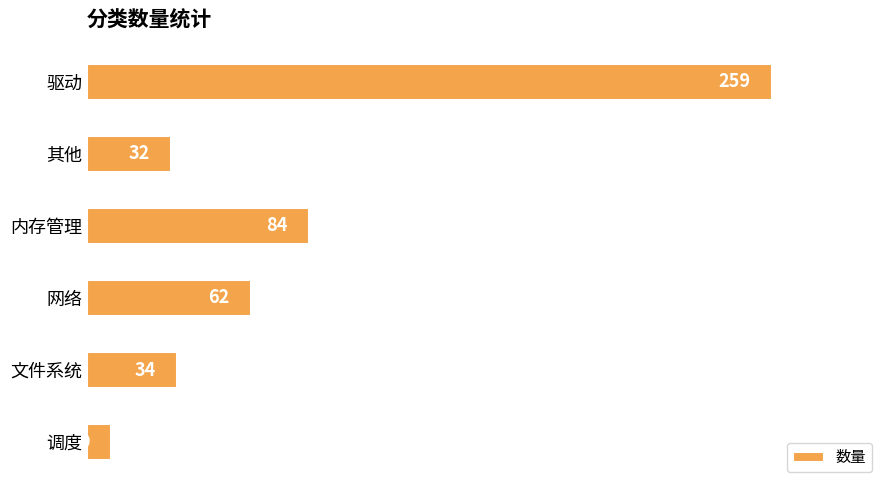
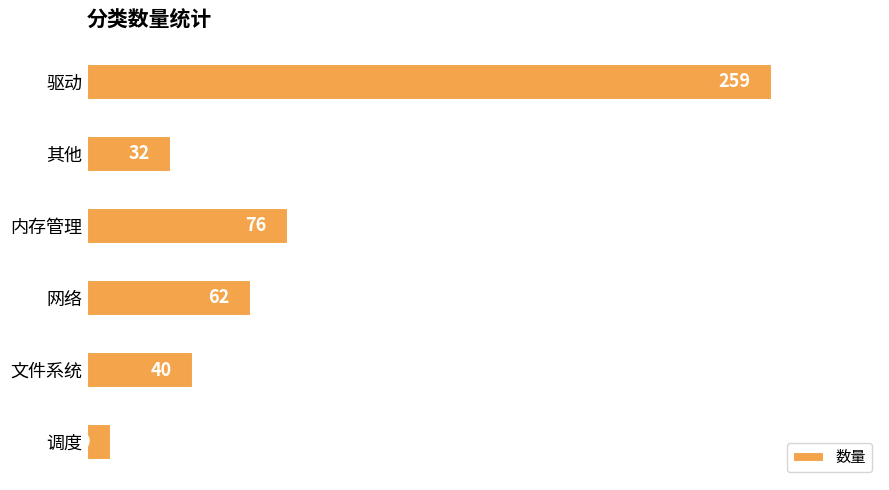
内存管理: 84 -> 76
文件系统: 34 -> 40
